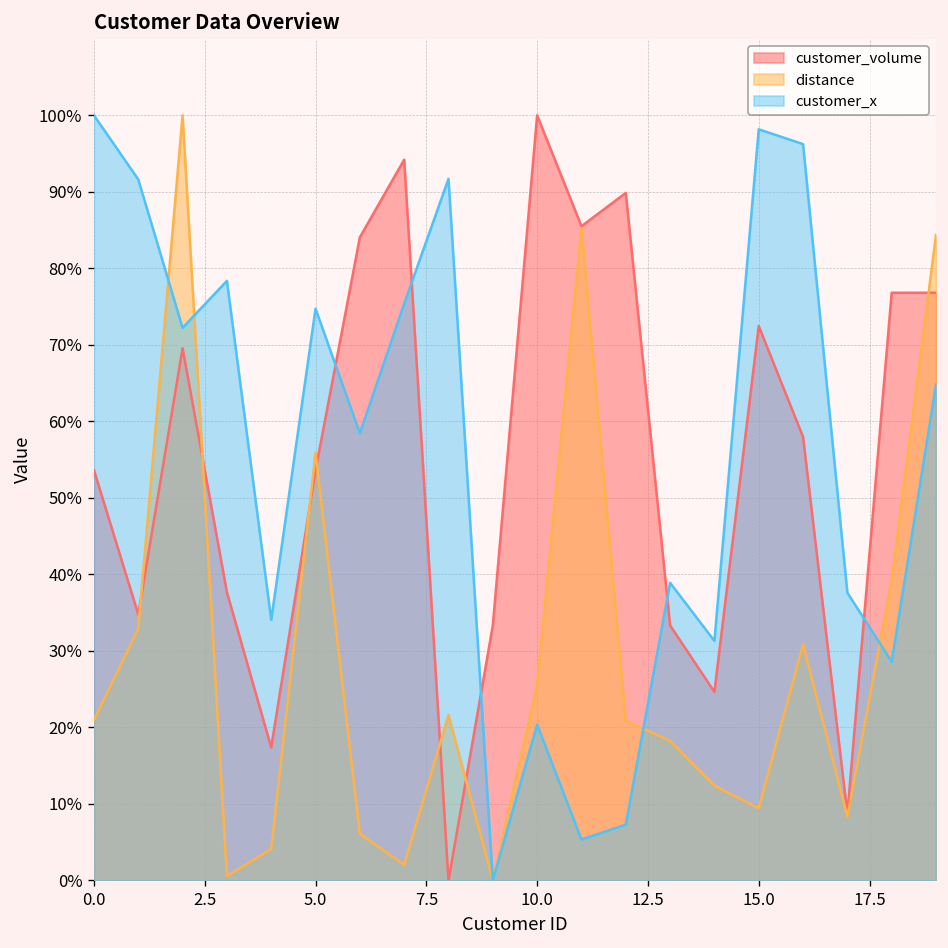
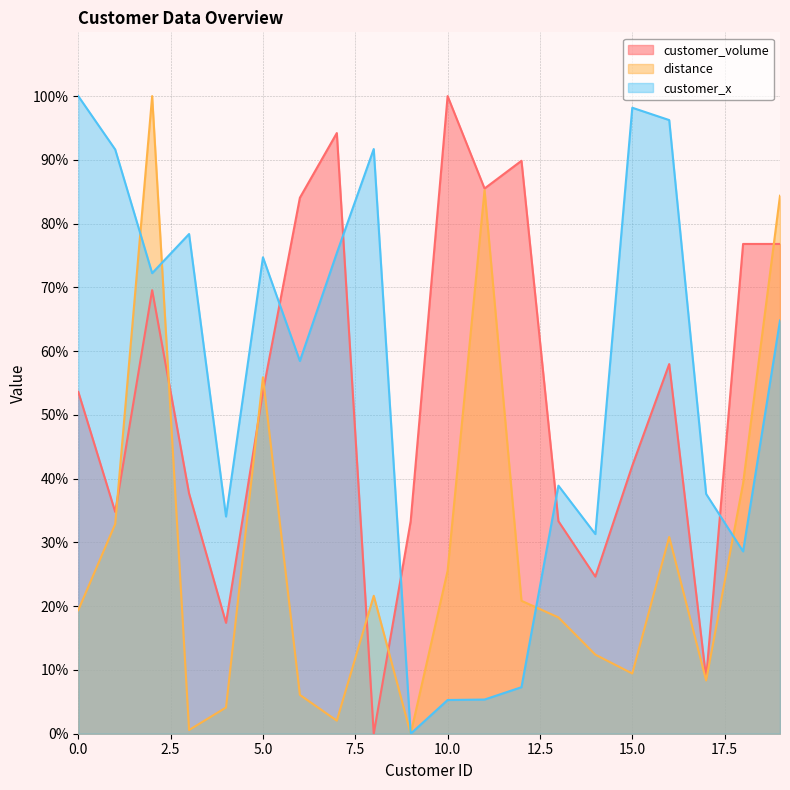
distance, 0.0: 21% -> 19%
customer_x, 10.0: 20% -> 5%
customer_volume, 15.0: 72% -> 42%
